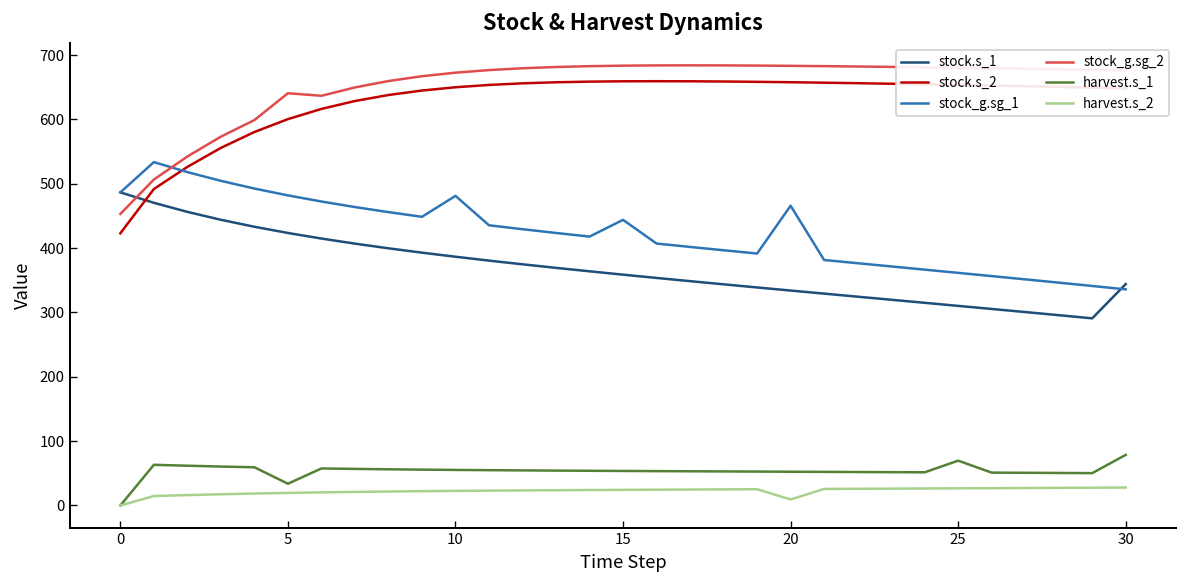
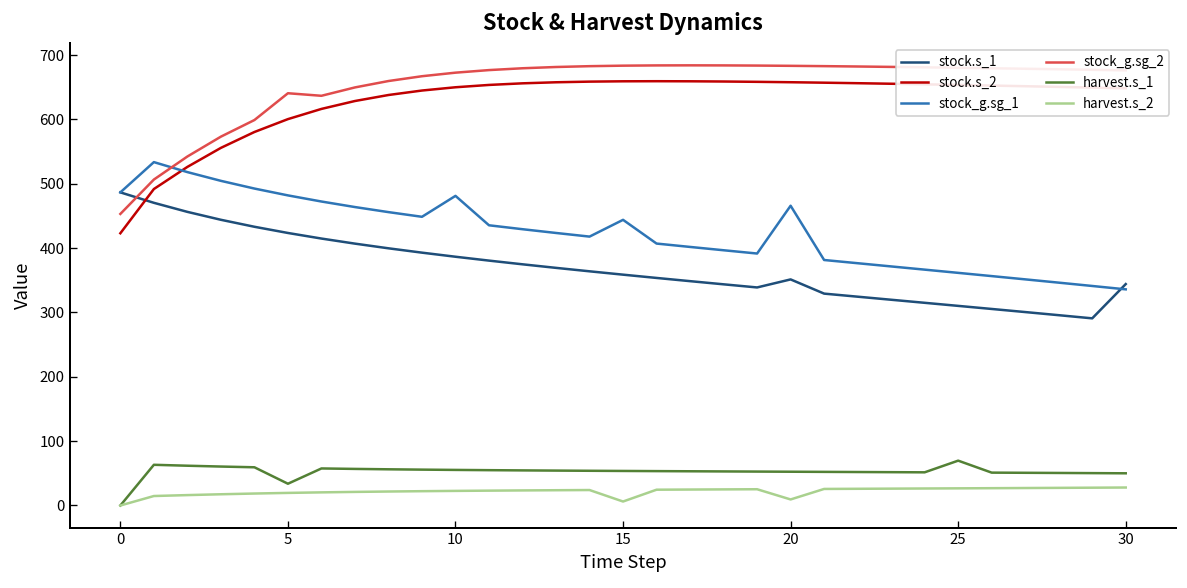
harvest.s_2, 15: 20 -> 10
stock.s_1, 20: 330 -> 350
harvest.s_1, 30: 80 -> 50
